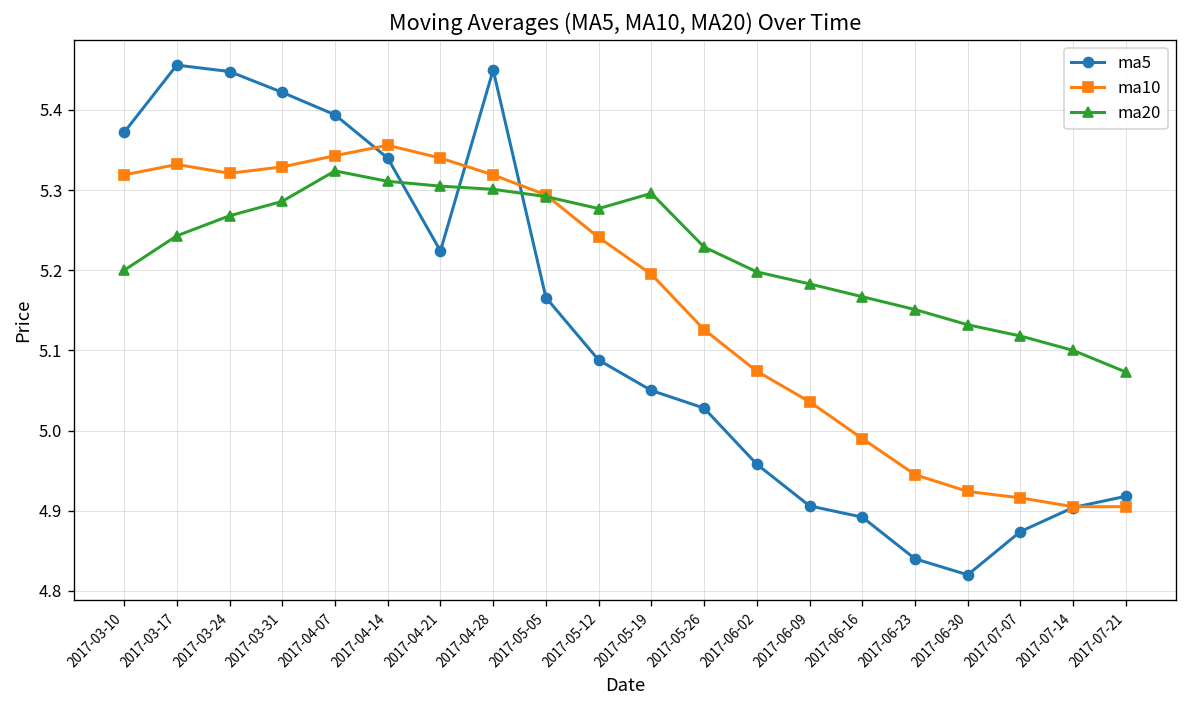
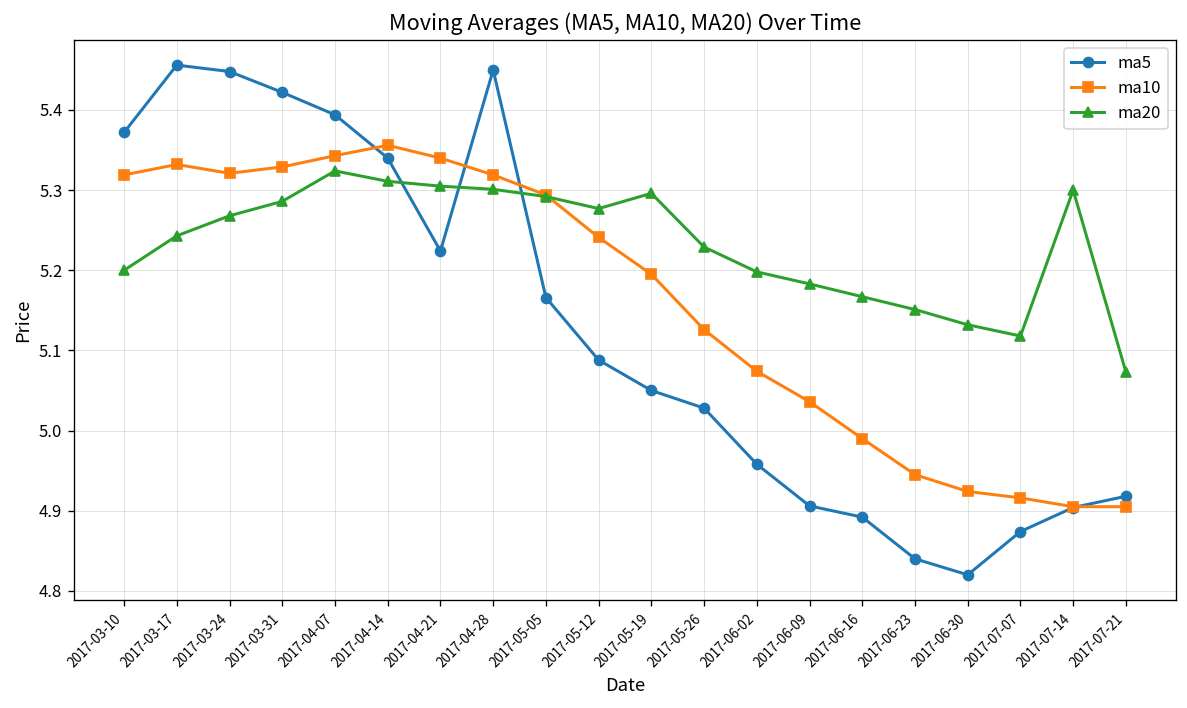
ma20, 2017-07-14: 5.1 -> 5.3
